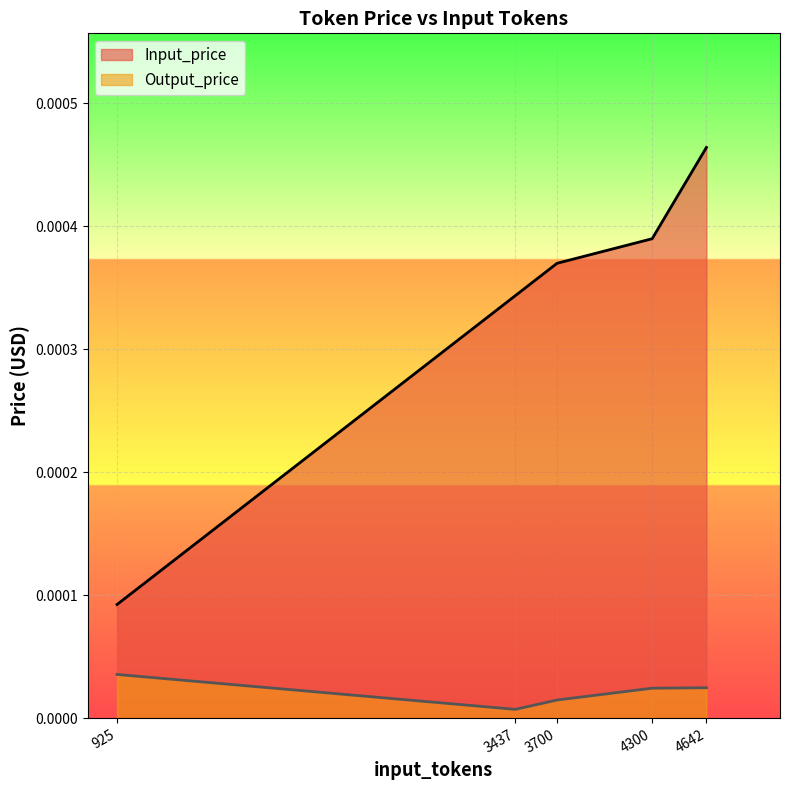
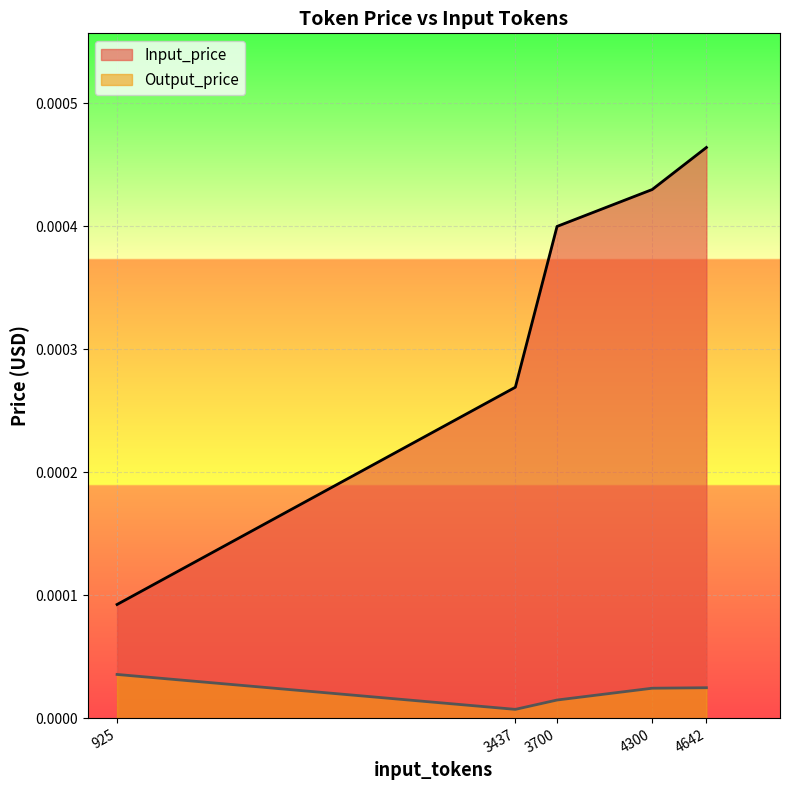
Input_price, 3437: 0.000344 -> 0.000269
Input_price, 3700: 0.00037 -> 0.00040
Input_price, 4300: 0.00039 -> 0.00043
